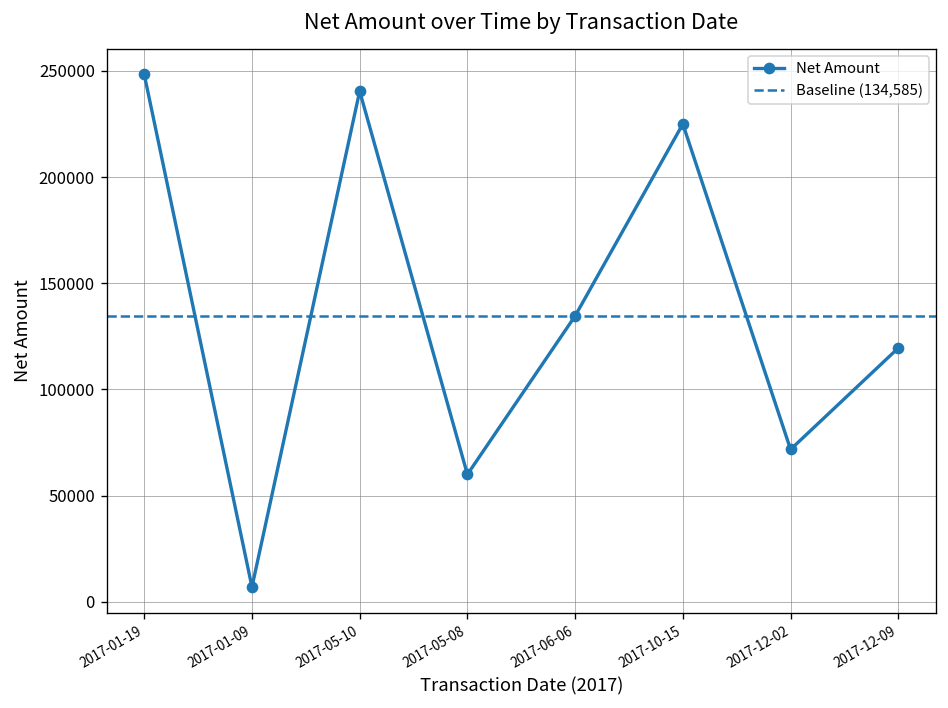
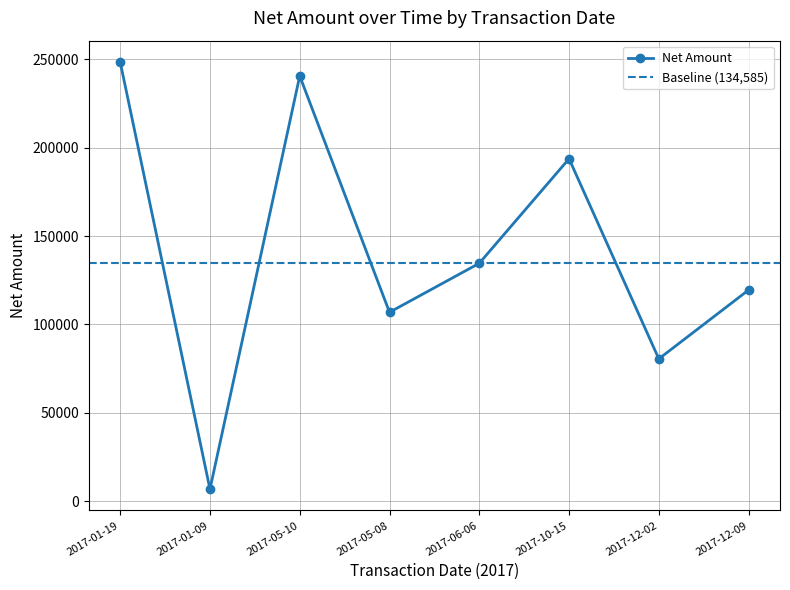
2017-05-08: 60000 -> 107000
2017-10-15: 225000 -> 194000
2017-12-02: 72000 -> 81000
